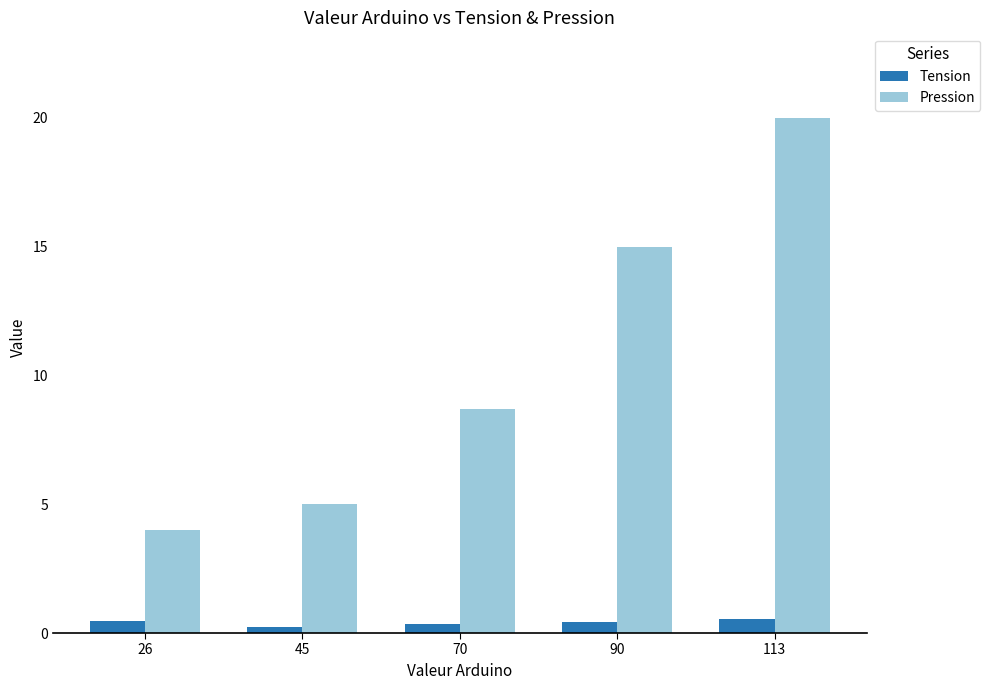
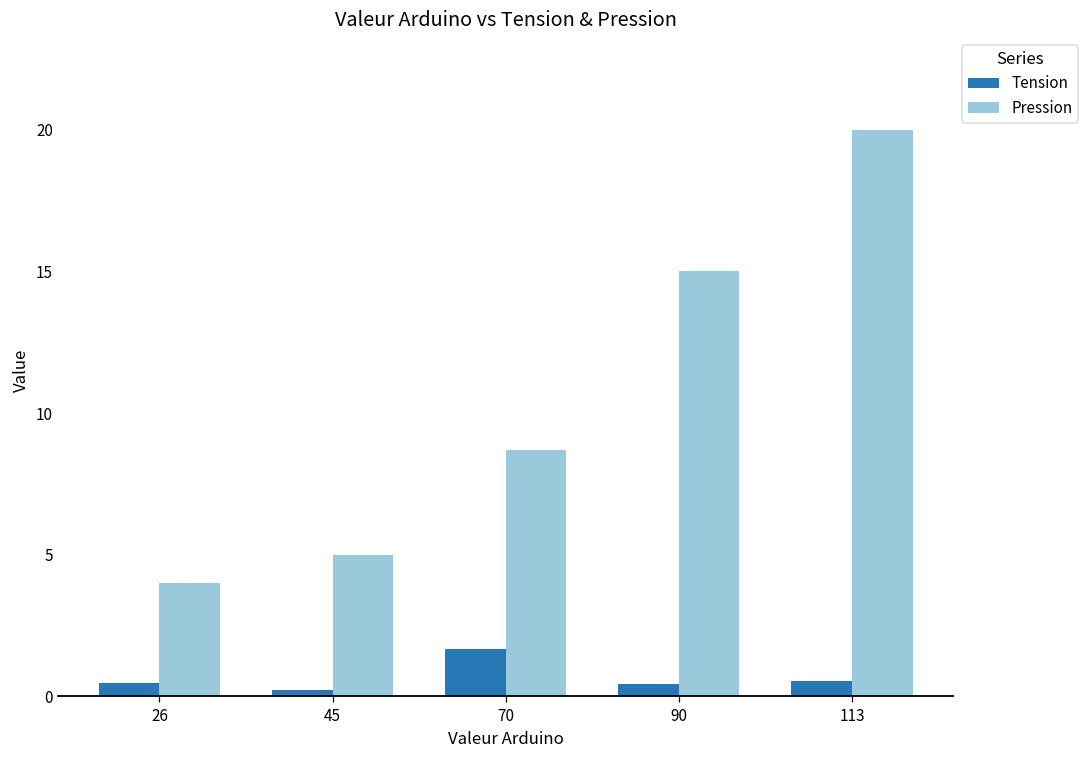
Tension, 70: 0.3 -> 1.7
